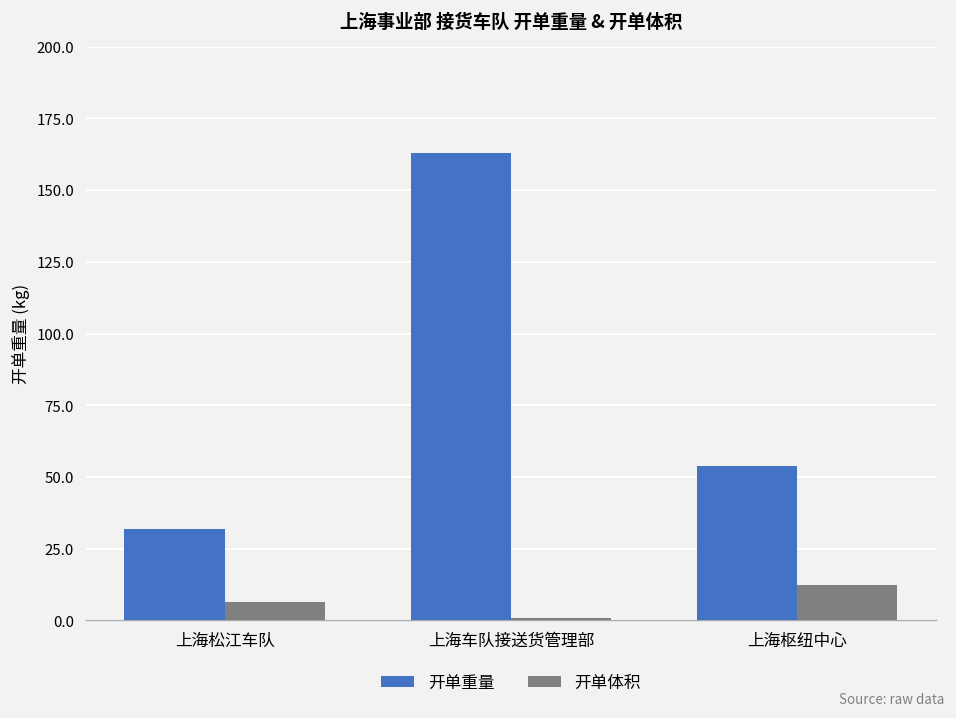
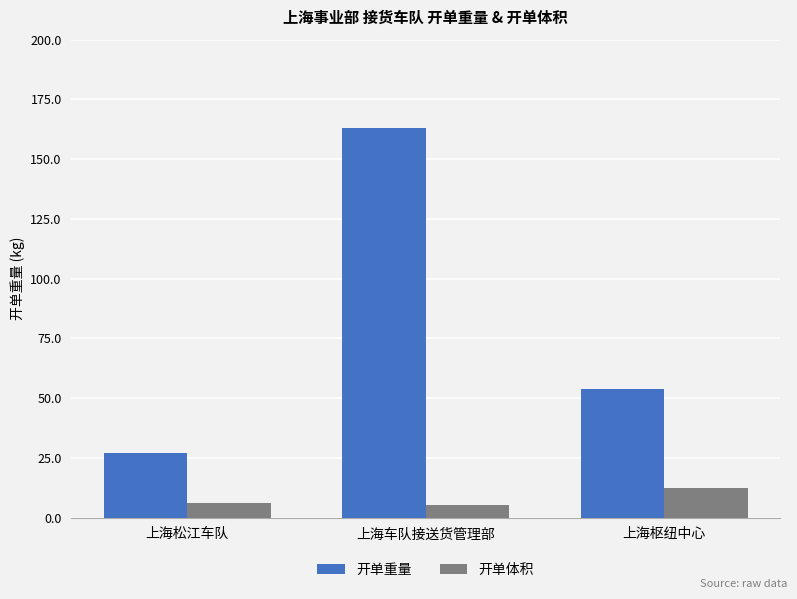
开单重量, 上海松江车队: 32 -> 27
开单体积, 上海车队接送货管理部: 1 -> 5
